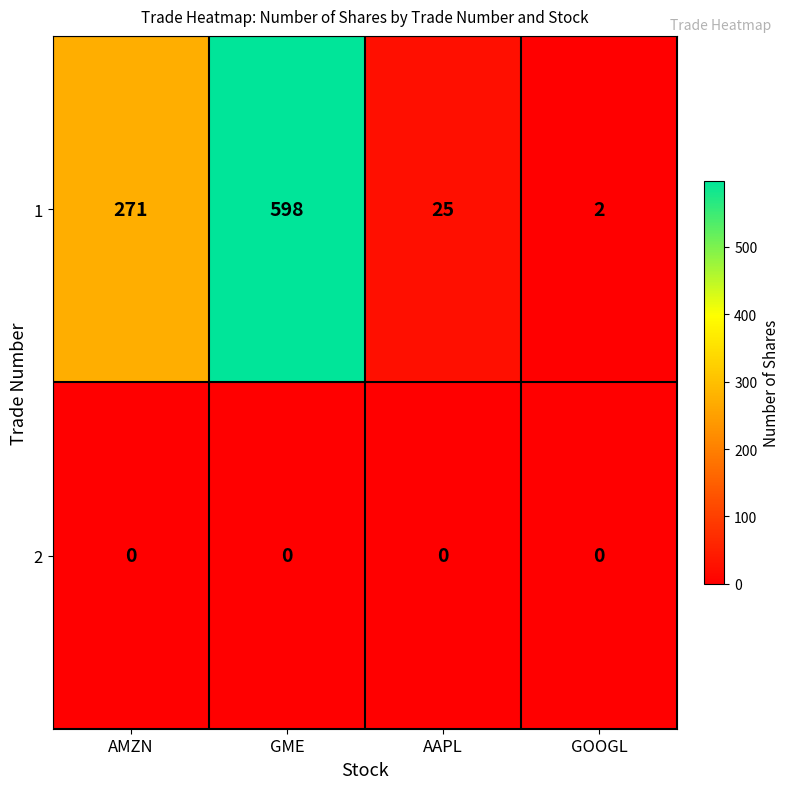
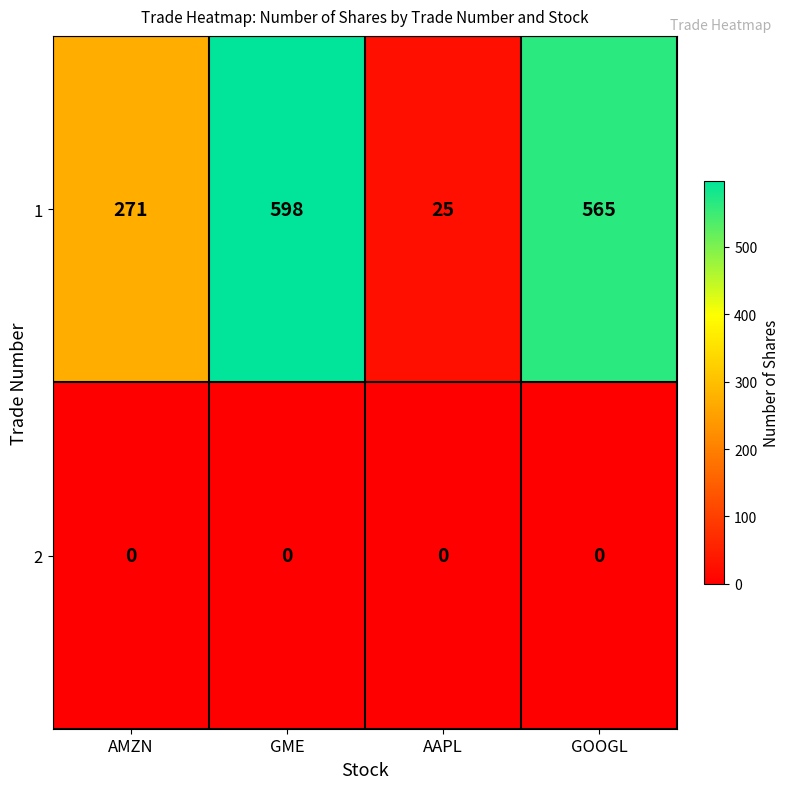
1, GOOGL: 2 -> 565
